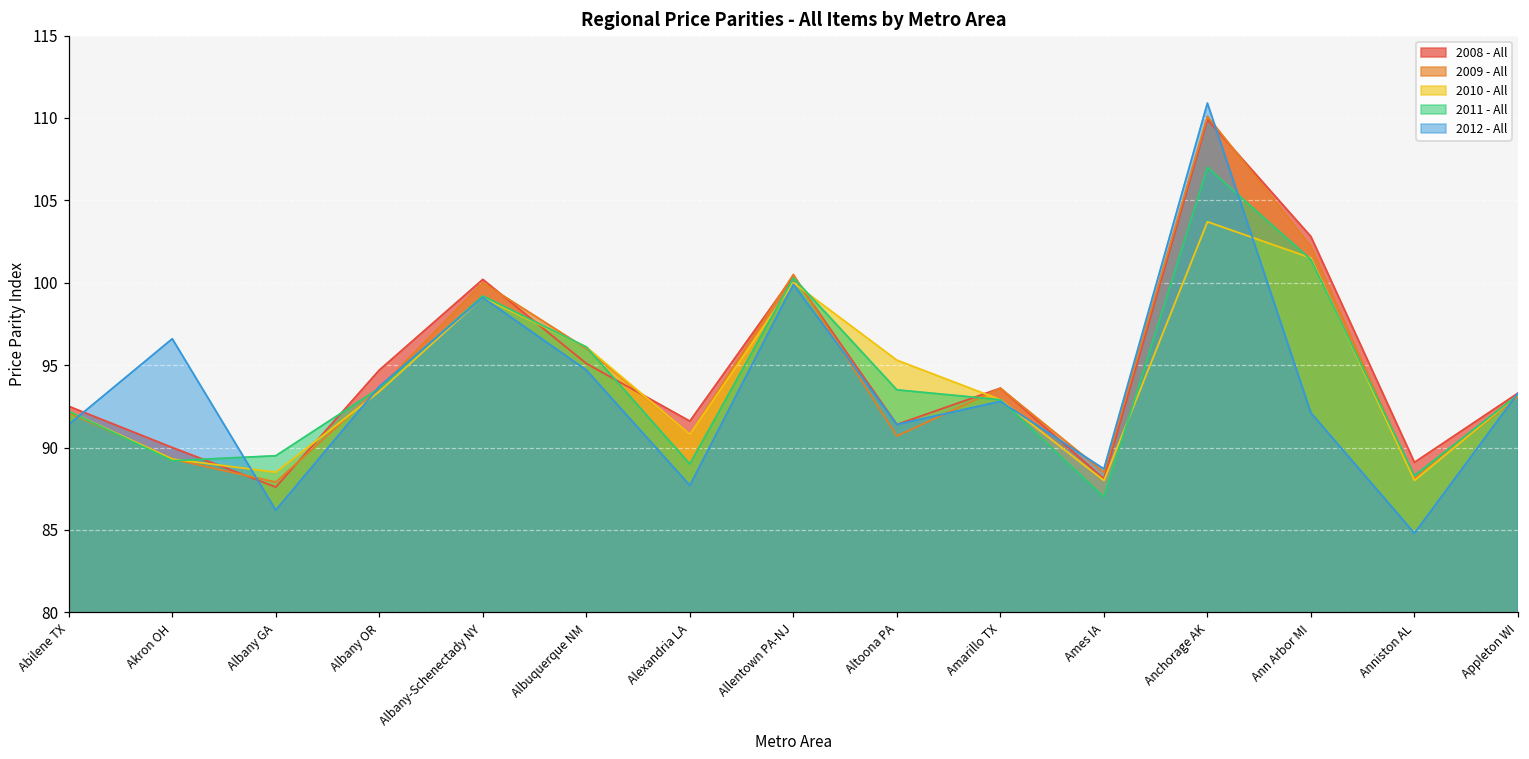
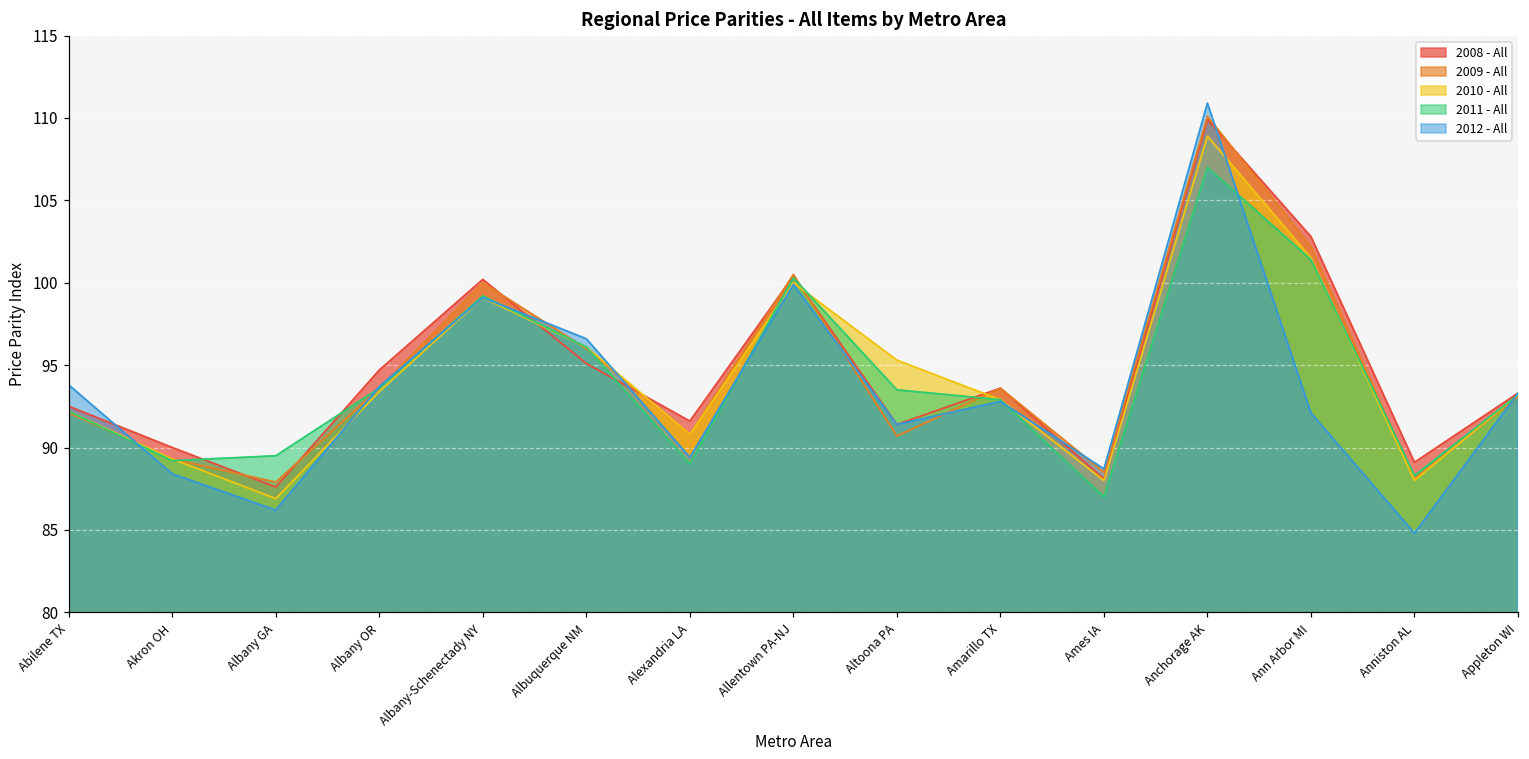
2012 - All, Abilene TX: 91.4 -> 93.8
2012 - All, Akron OH: 96.6 -> 88.4
2010 - All, Albany GA: 88.5 -> 86.9
2012 - All, Albuquerque NM: 94.7 -> 96.6
2012 - All, Alexandria LA: 87.7 -> 89.4
2010 - All, Anchorage AK: 103.7 -> 108.9
